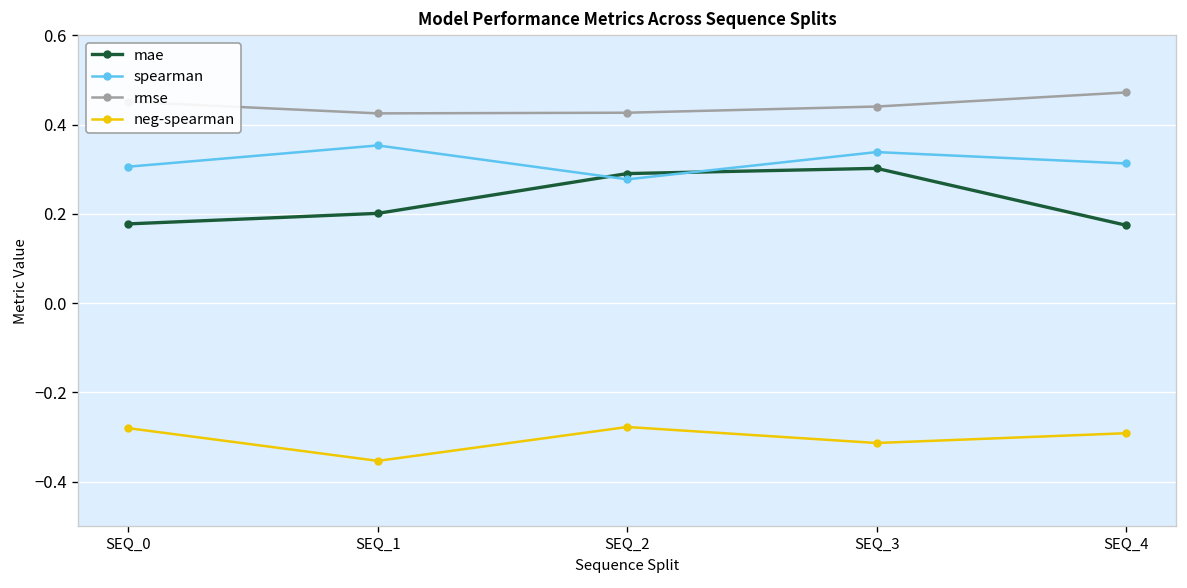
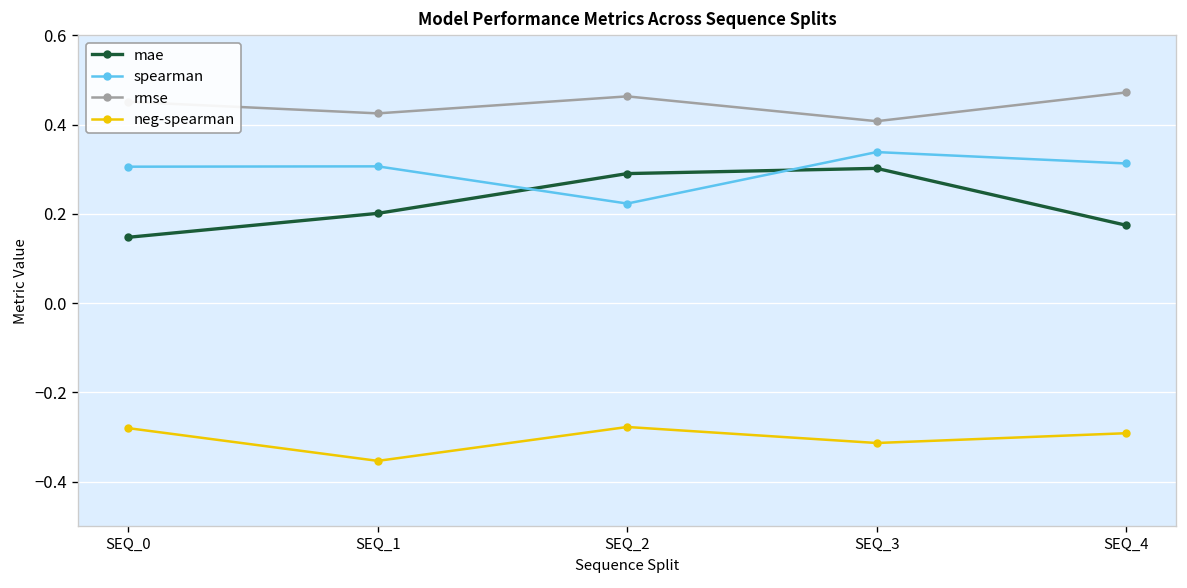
mae, SEQ_0: 0.18 -> 0.15
spearman, SEQ_1: 0.35 -> 0.31
spearman, SEQ_2: 0.28 -> 0.22
rmse, SEQ_2: 0.43 -> 0.46
rmse, SEQ_3: 0.44 -> 0.41
